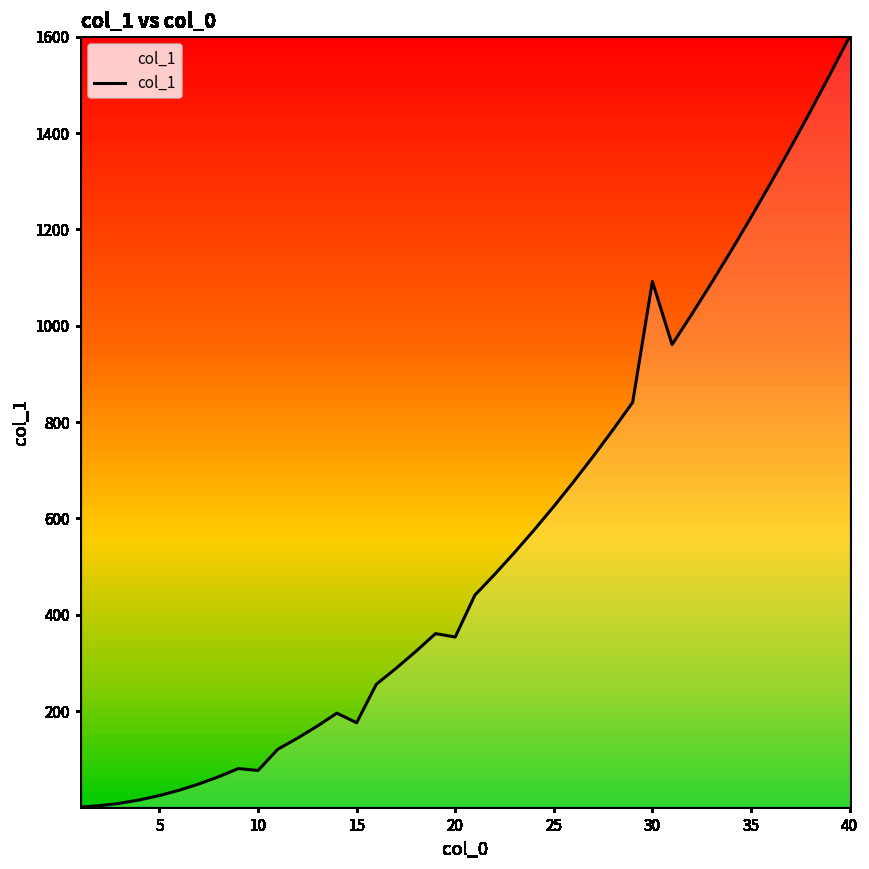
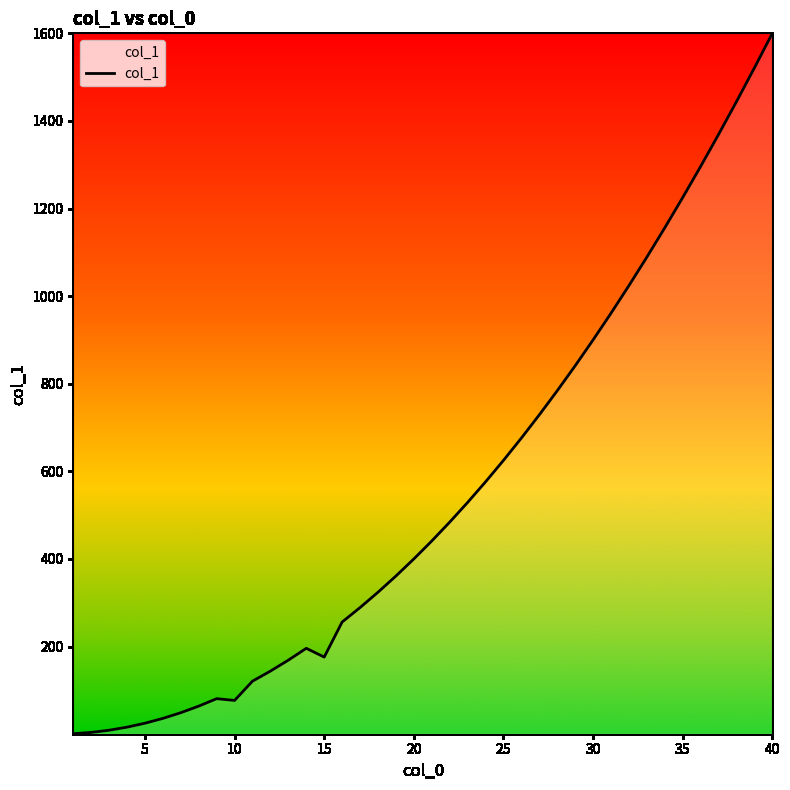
20: 350 -> 400
30: 1090 -> 900
